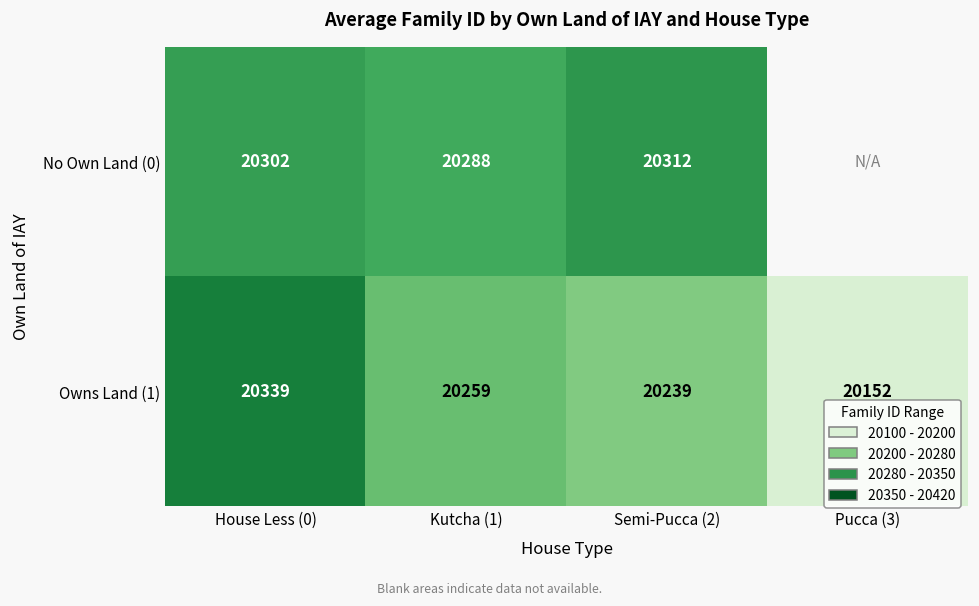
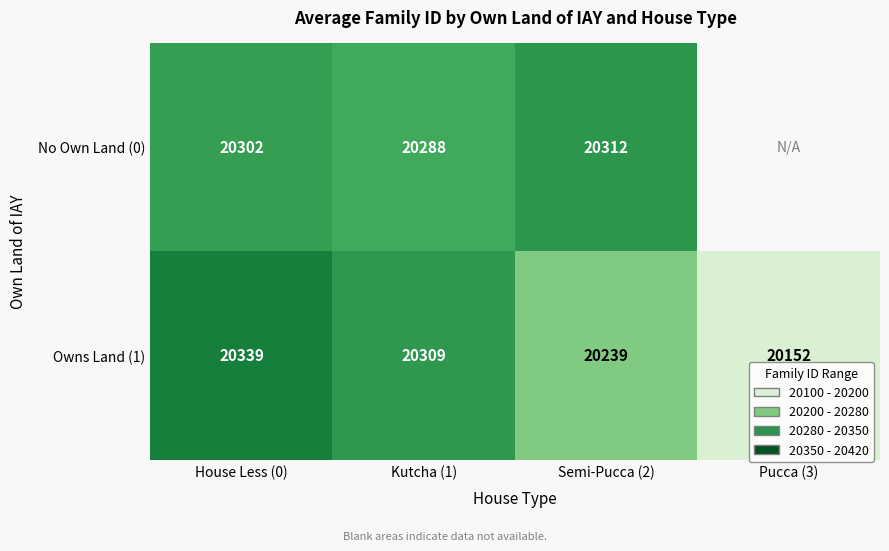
Owns Land (1), Kutcha (1): 20259 -> 20309
